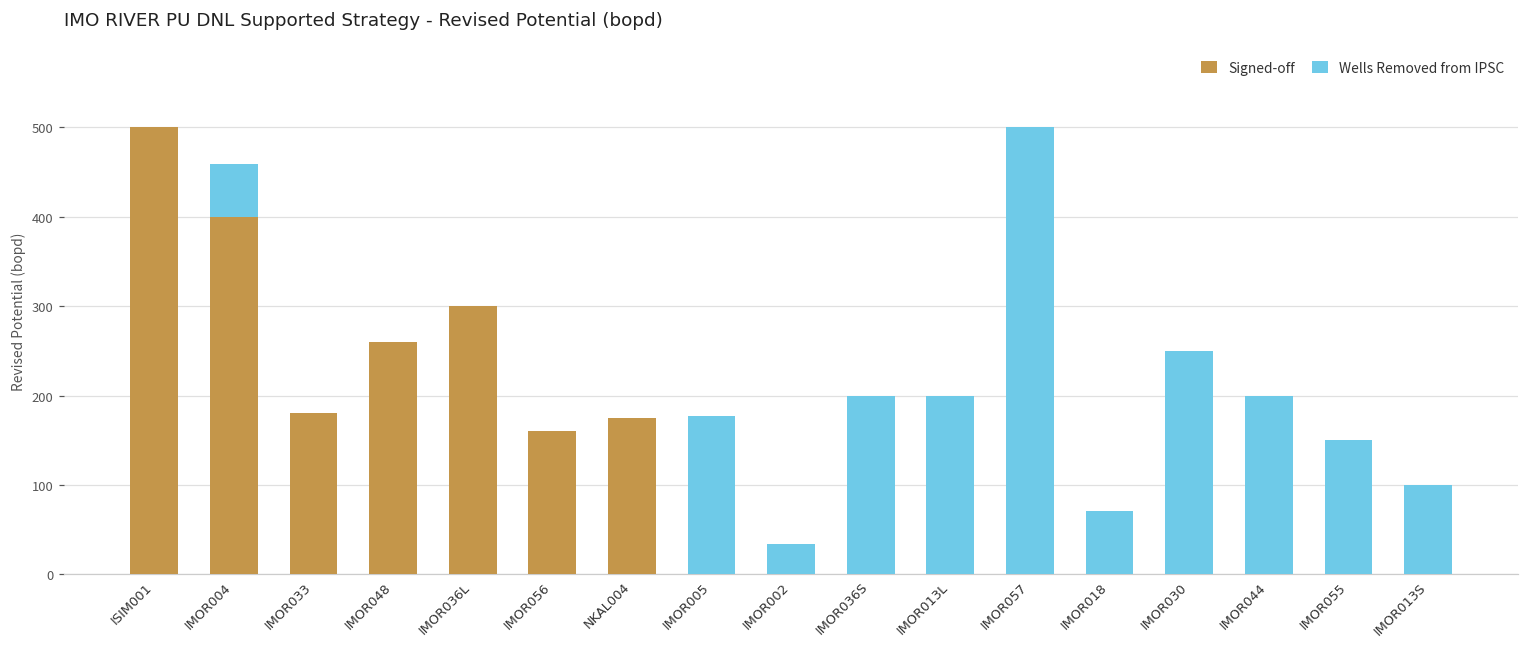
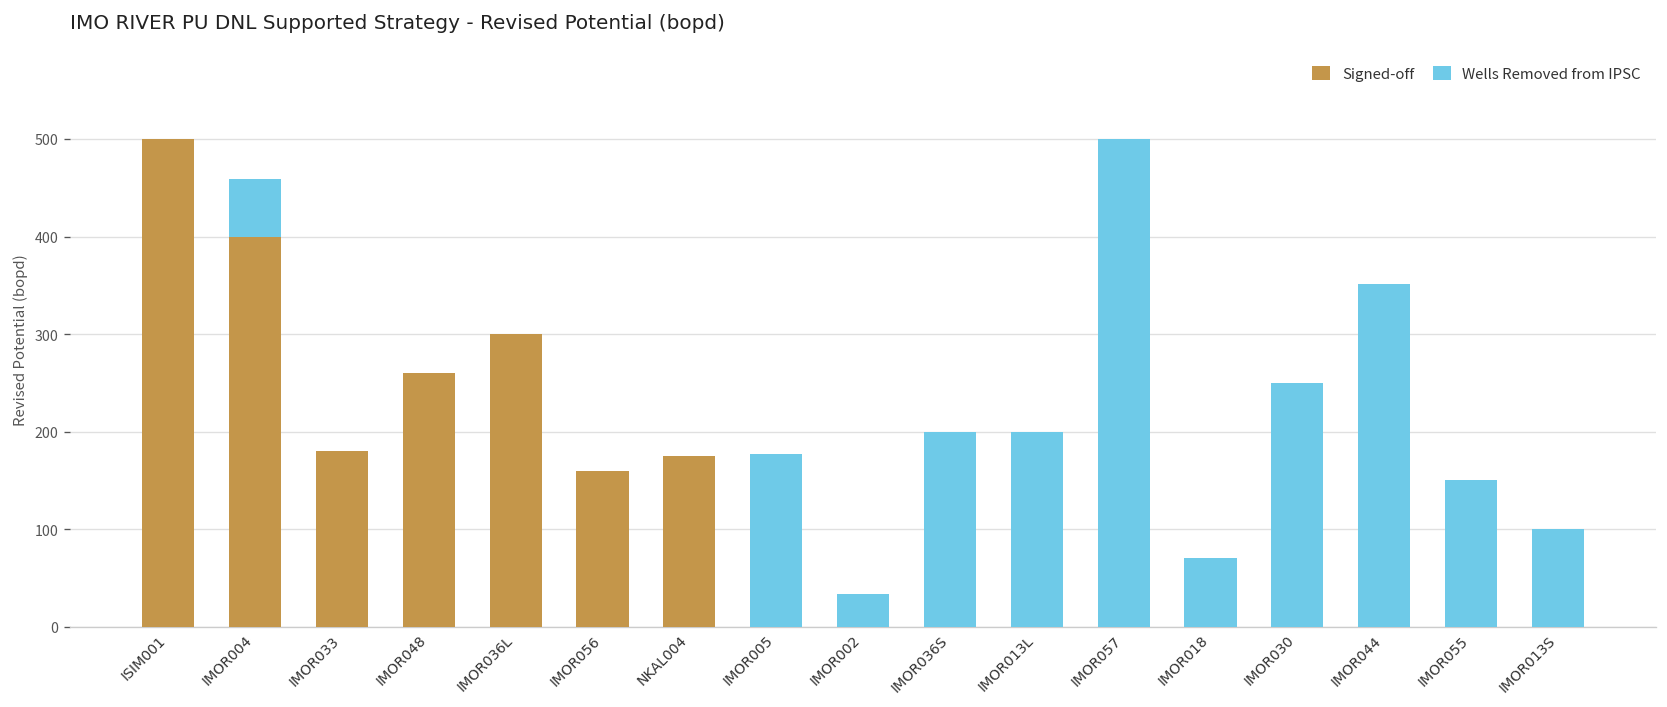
Wells Removed from IPSC, IMOR044: 200 -> 350
